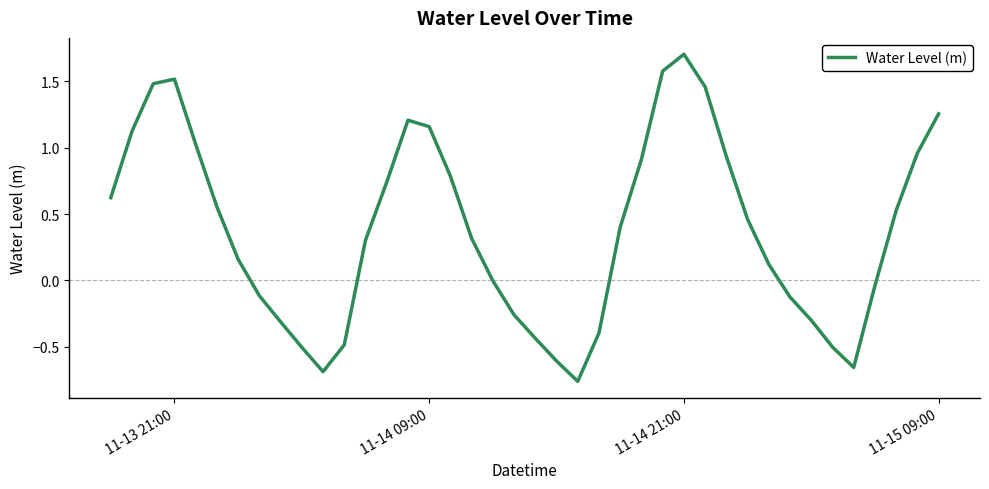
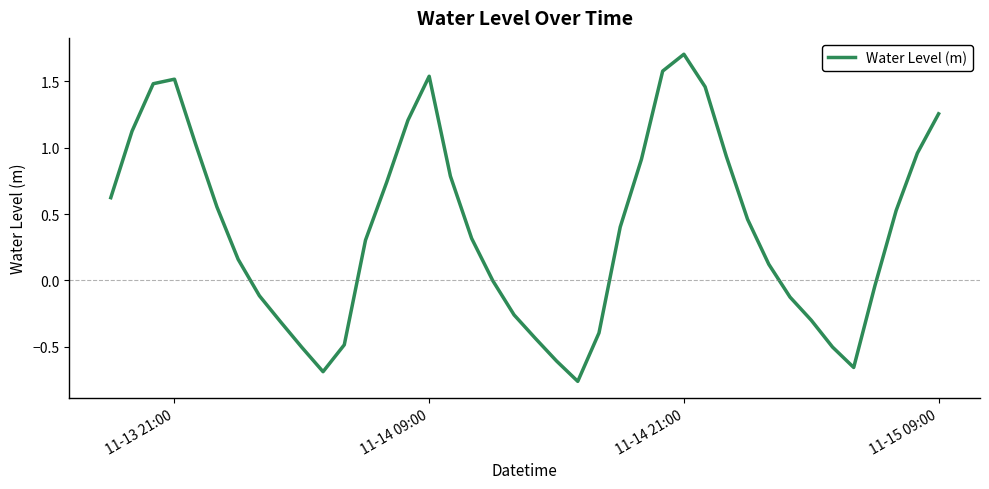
11-14 09:00: 1.16 -> 1.54
